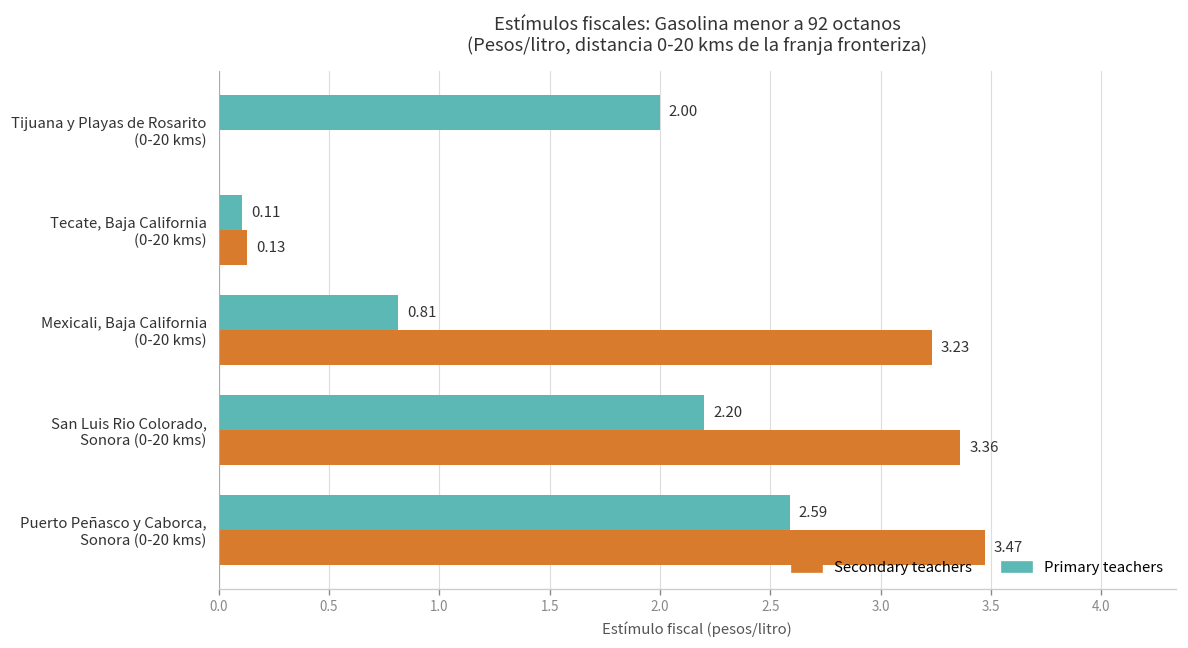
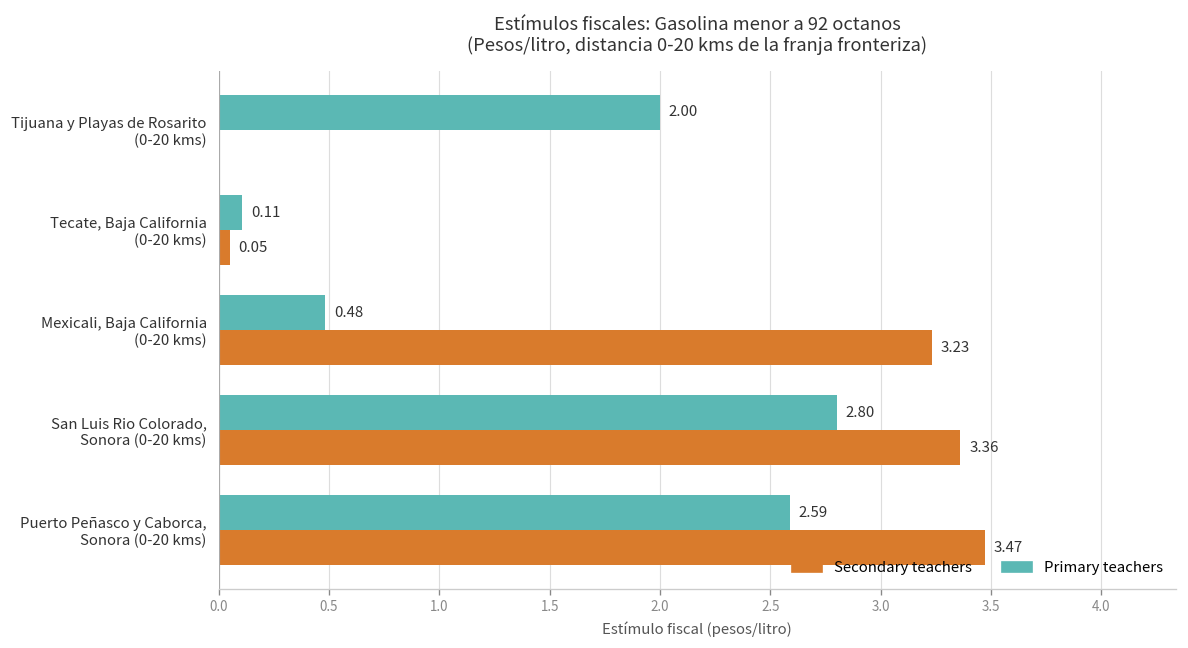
Secondary teachers, Tecate, Baja California (0-20 kms): 0.13 -> 0.05
Primary teachers, Mexicali, Baja California (0-20 kms): 0.81 -> 0.48
Primary teachers, San Luis Rio Colorado, Sonora (0-20 kms): 2.20 -> 2.80
